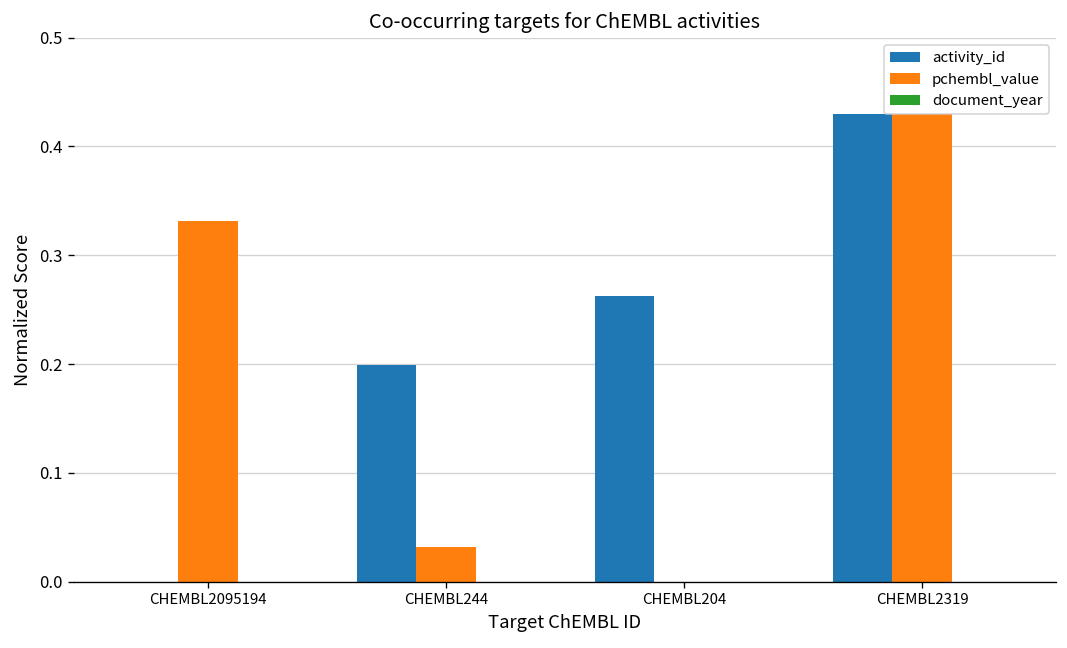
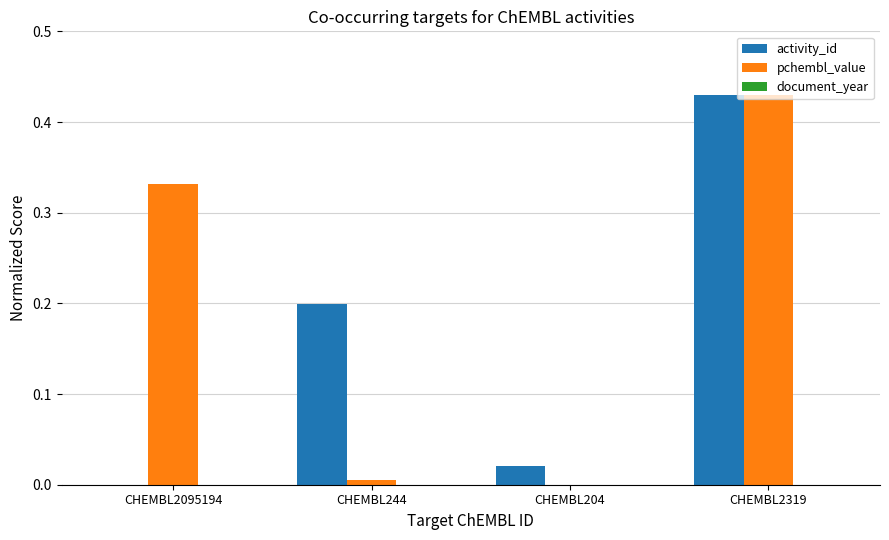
pchembl_value, CHEMBL244: 0.03 -> 0.01
activity_id, CHEMBL204: 0.26 -> 0.02
